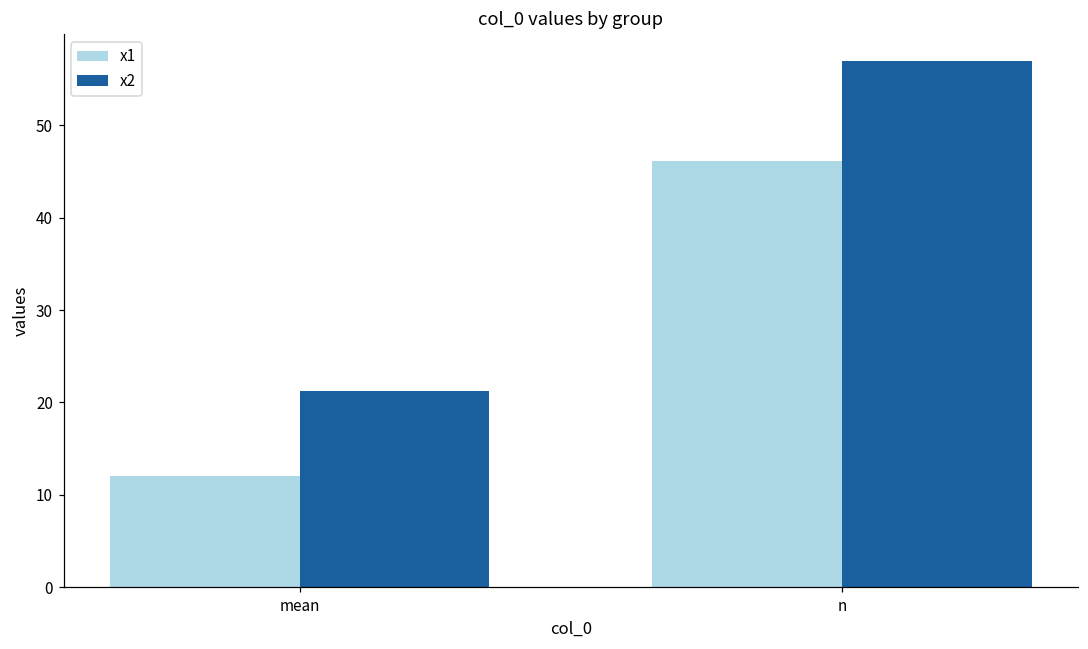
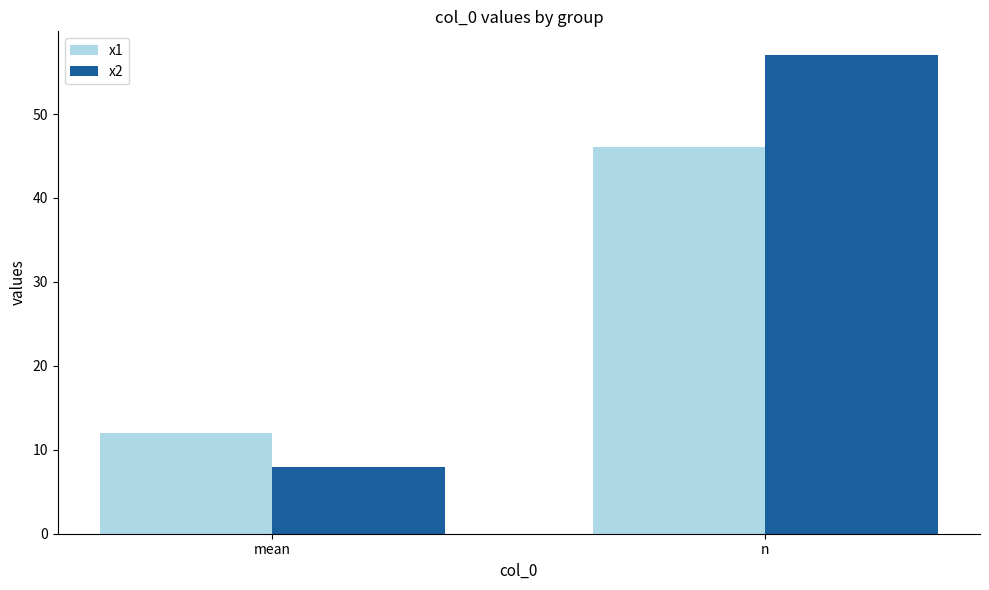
x2, mean: 21 -> 8
